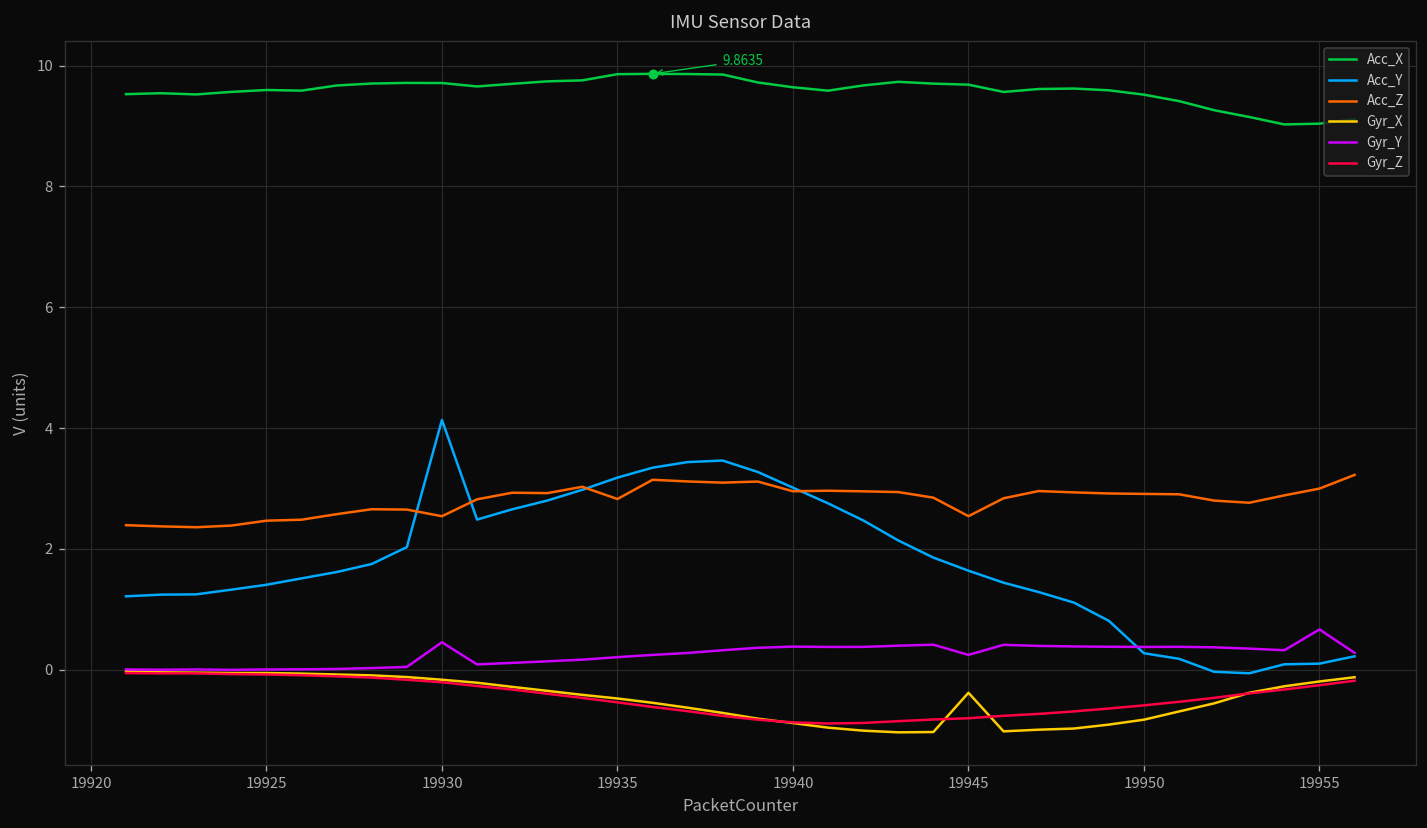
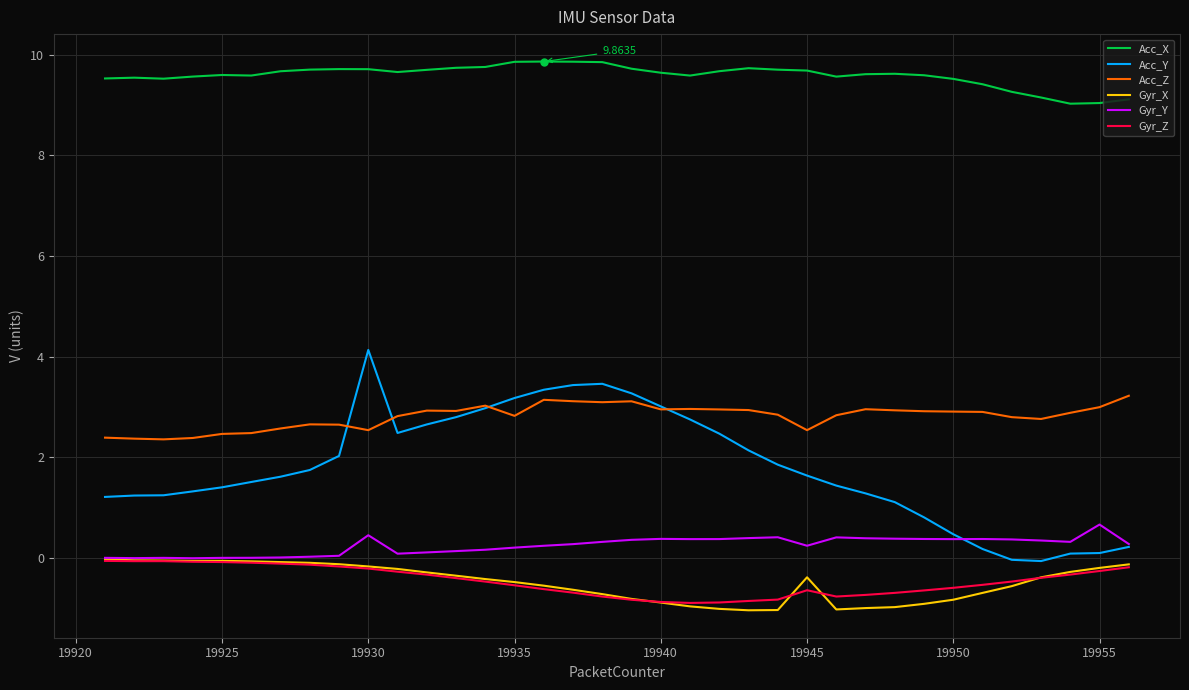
Gyr_Z, 19945: -0.8 -> -0.6
Acc_Y, 19950: 0.3 -> 0.5
